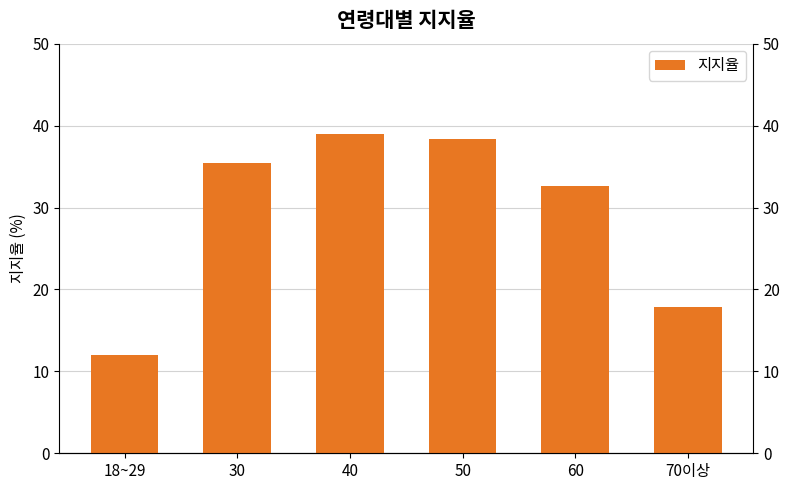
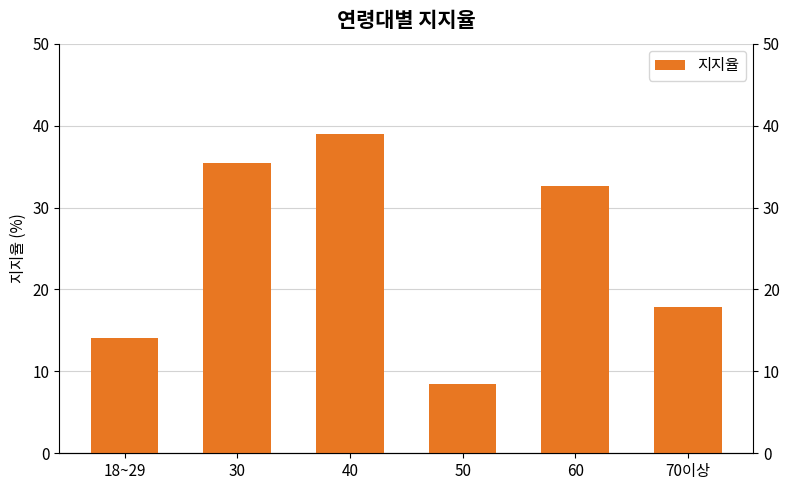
18~29: 12 -> 14
50: 38 -> 9
